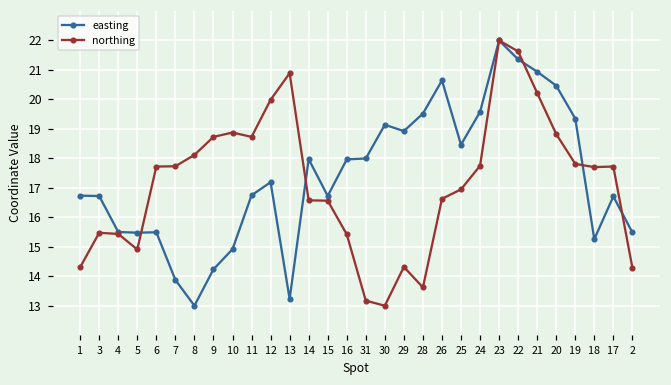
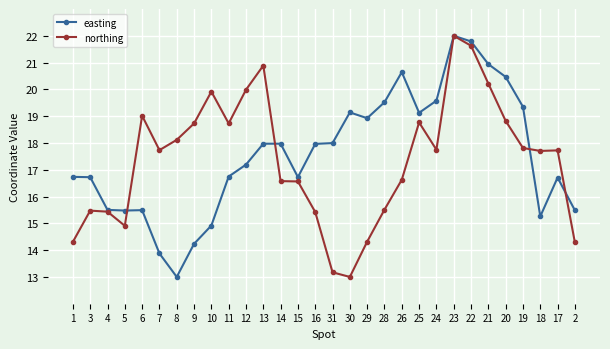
northing, 6: 17.7 -> 19.0
northing, 10: 18.9 -> 19.9
easting, 13: 13.2 -> 18.0
northing, 28: 13.6 -> 15.5
easting, 25: 18.5 -> 19.1
northing, 25: 16.9 -> 18.8
easting, 22: 21.4 -> 21.8
